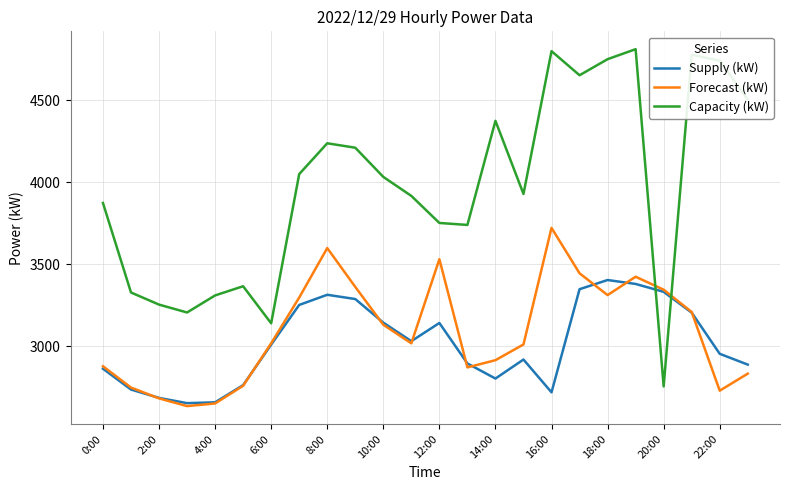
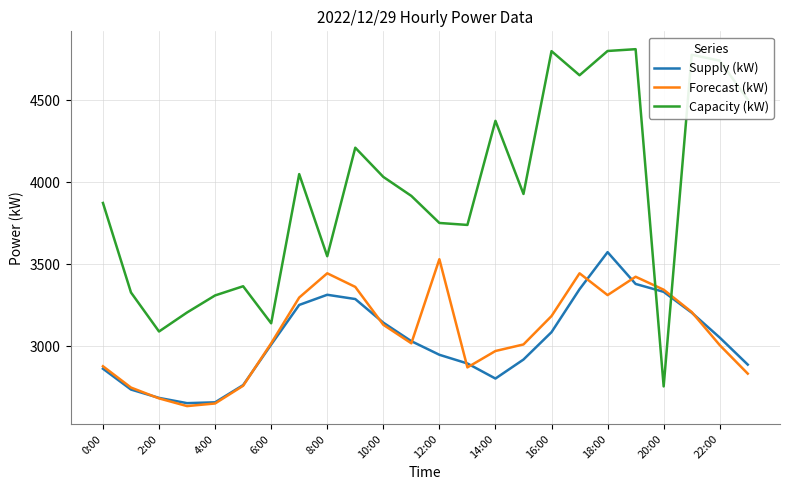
Capacity (kW), 2:00: 3260 -> 3090
Forecast (kW), 8:00: 3600 -> 3450
Capacity (kW), 8:00: 4240 -> 3550
Supply (kW), 12:00: 3140 -> 2950
Forecast (kW), 14:00: 2920 -> 2970
Supply (kW), 16:00: 2720 -> 3090
Forecast (kW), 16:00: 3720 -> 3190
Supply (kW), 18:00: 3410 -> 3580
Capacity (kW), 18:00: 4750 -> 4800
Supply (kW), 22:00: 2960 -> 3050
Forecast (kW), 22:00: 2730 -> 3010
